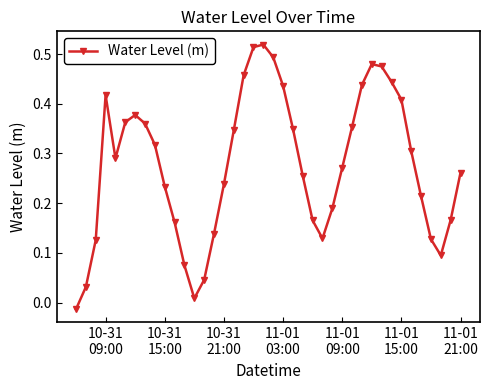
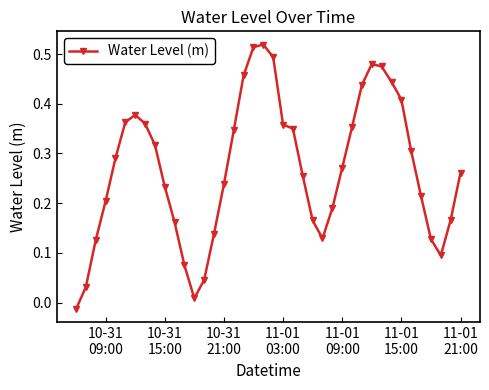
10-31 09:00: 0.42 -> 0.20
11-01 03:00: 0.44 -> 0.36
